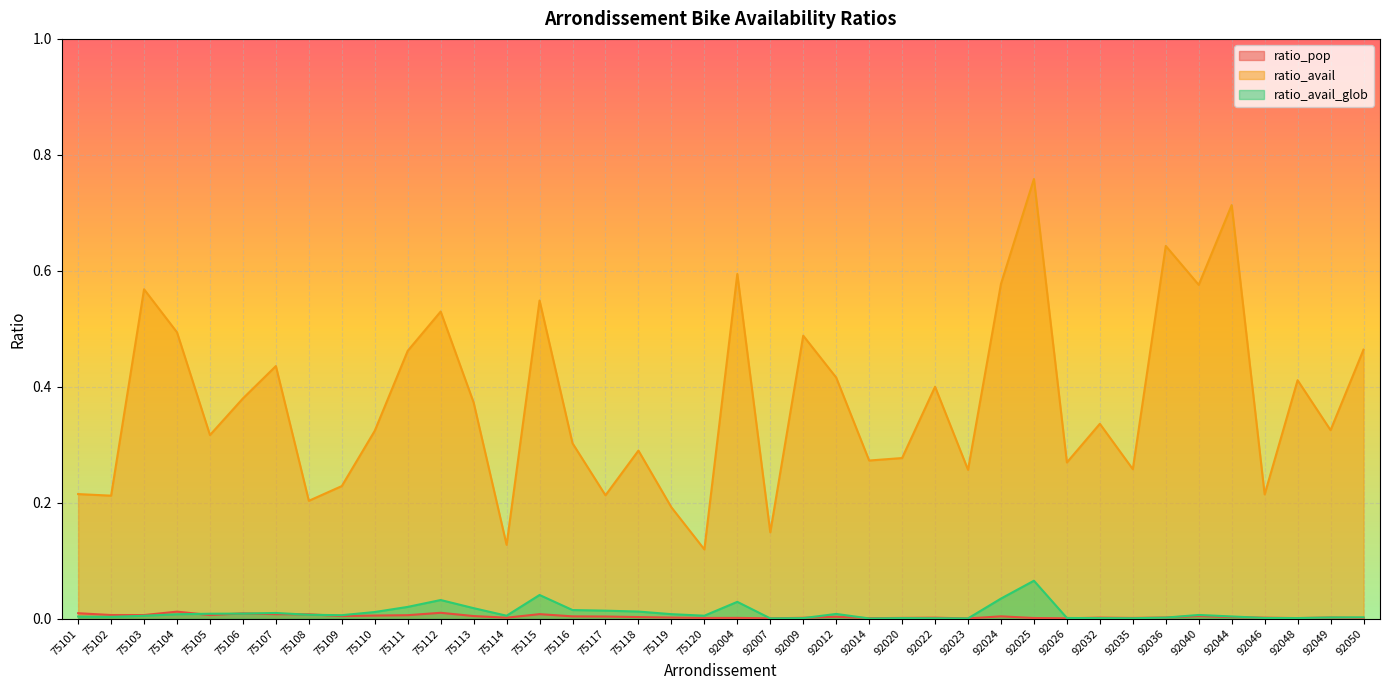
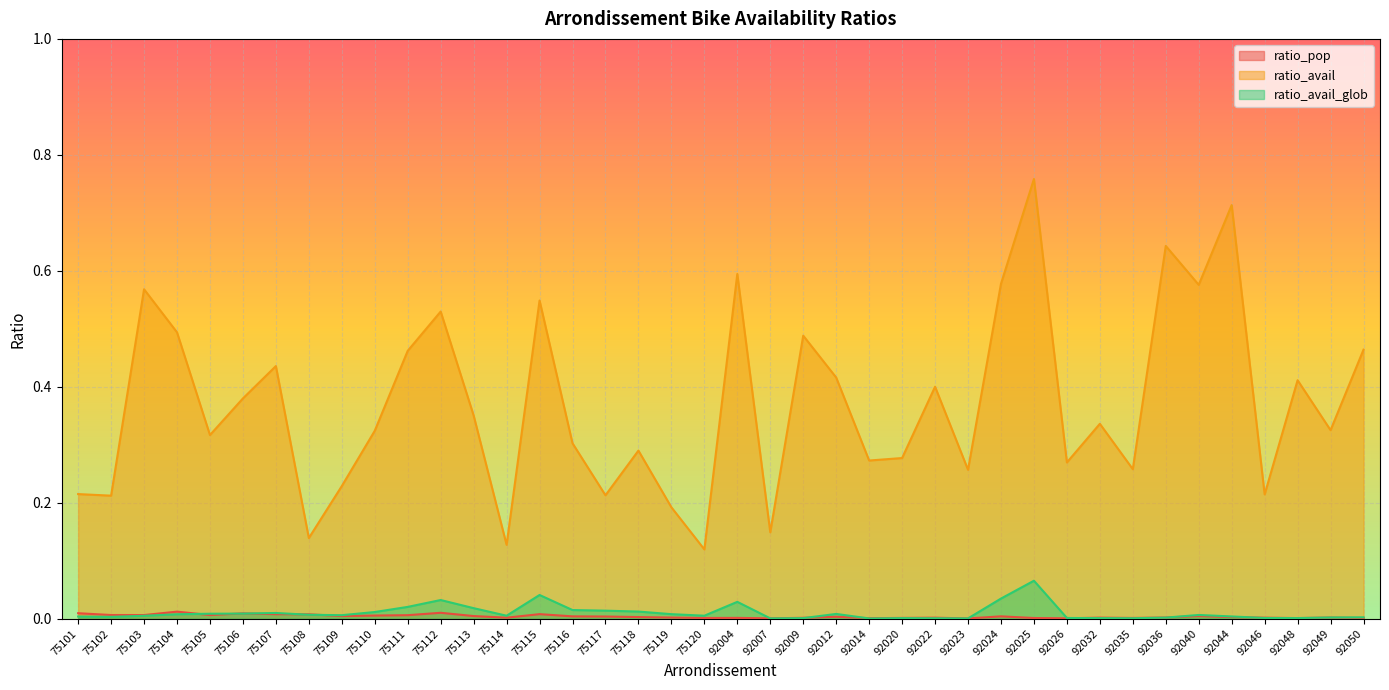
ratio_avail, 75108: 0.20 -> 0.14
ratio_avail, 75113: 0.37 -> 0.35
